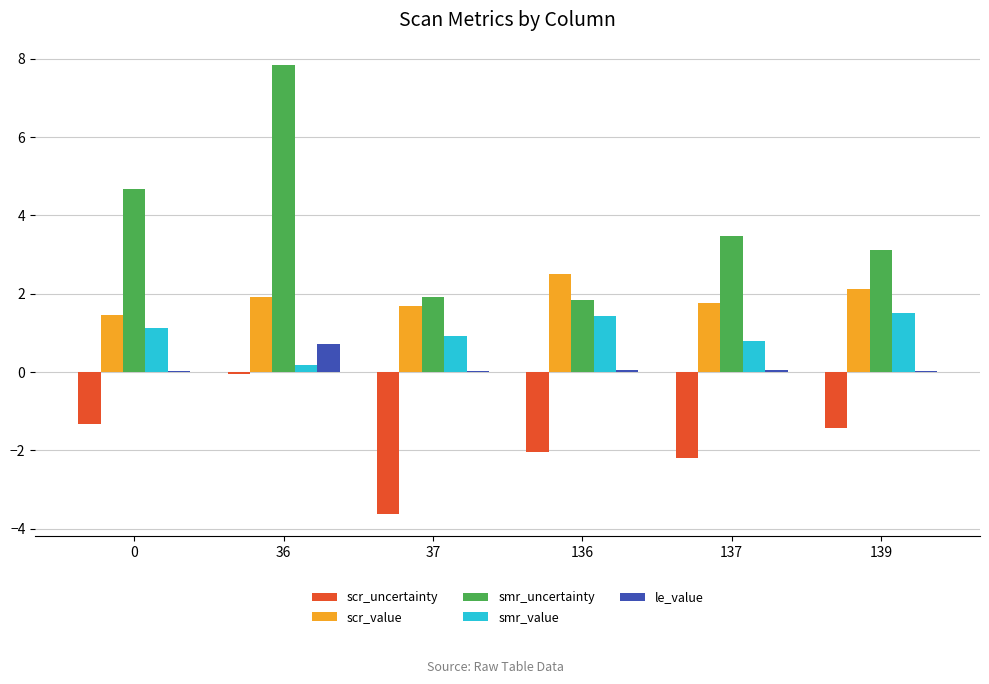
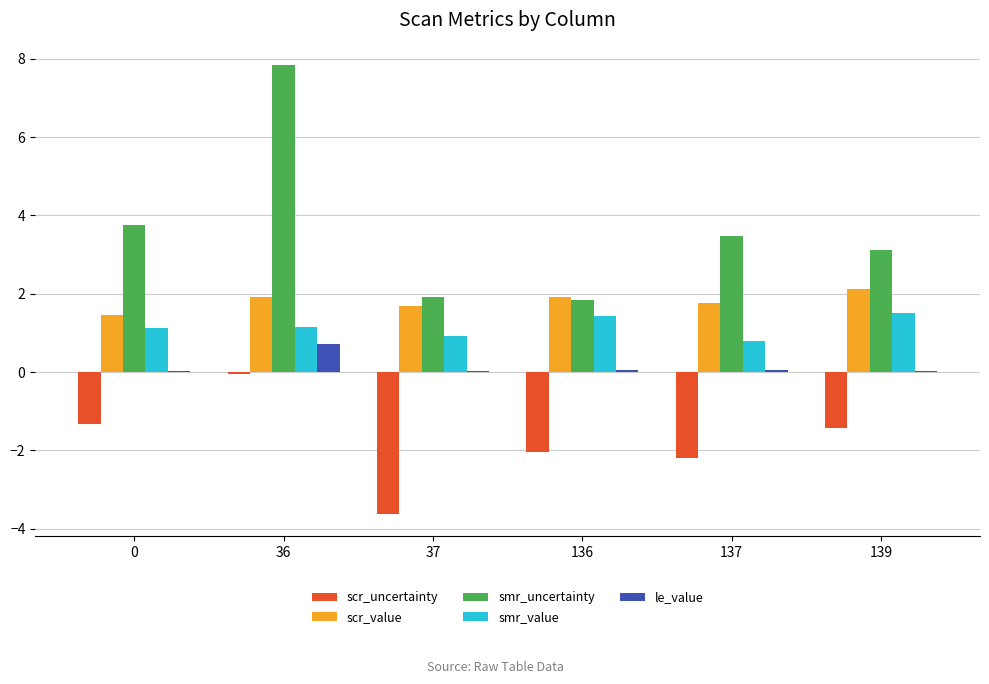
smr_uncertainty, 0: 4.7 -> 3.8
smr_value, 36: 0.2 -> 1.1
scr_value, 136: 2.5 -> 1.9
